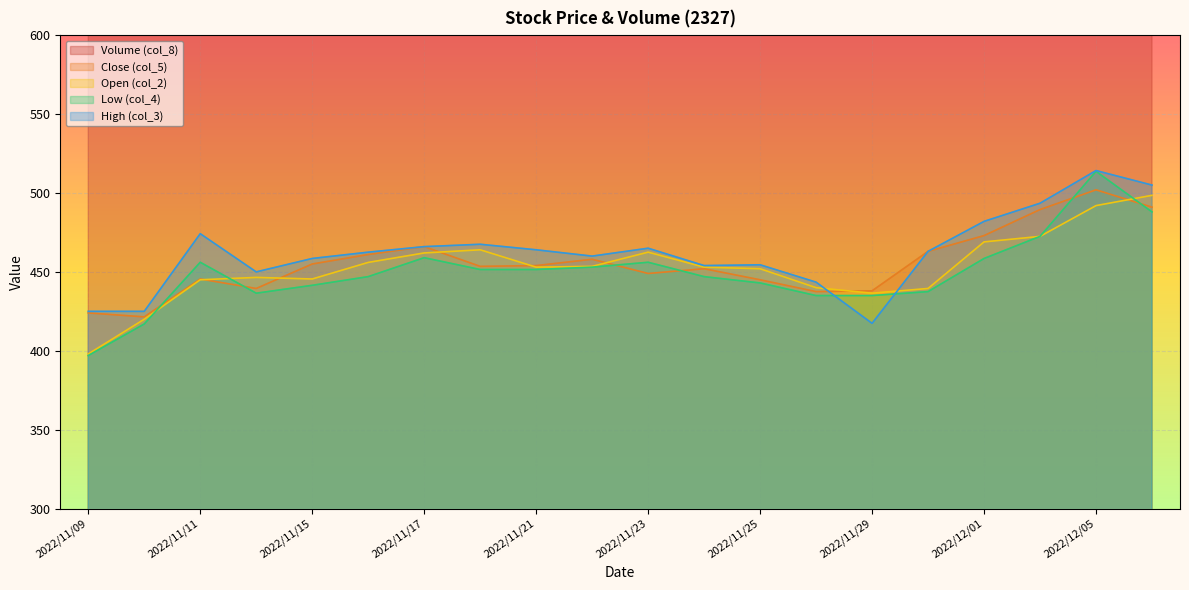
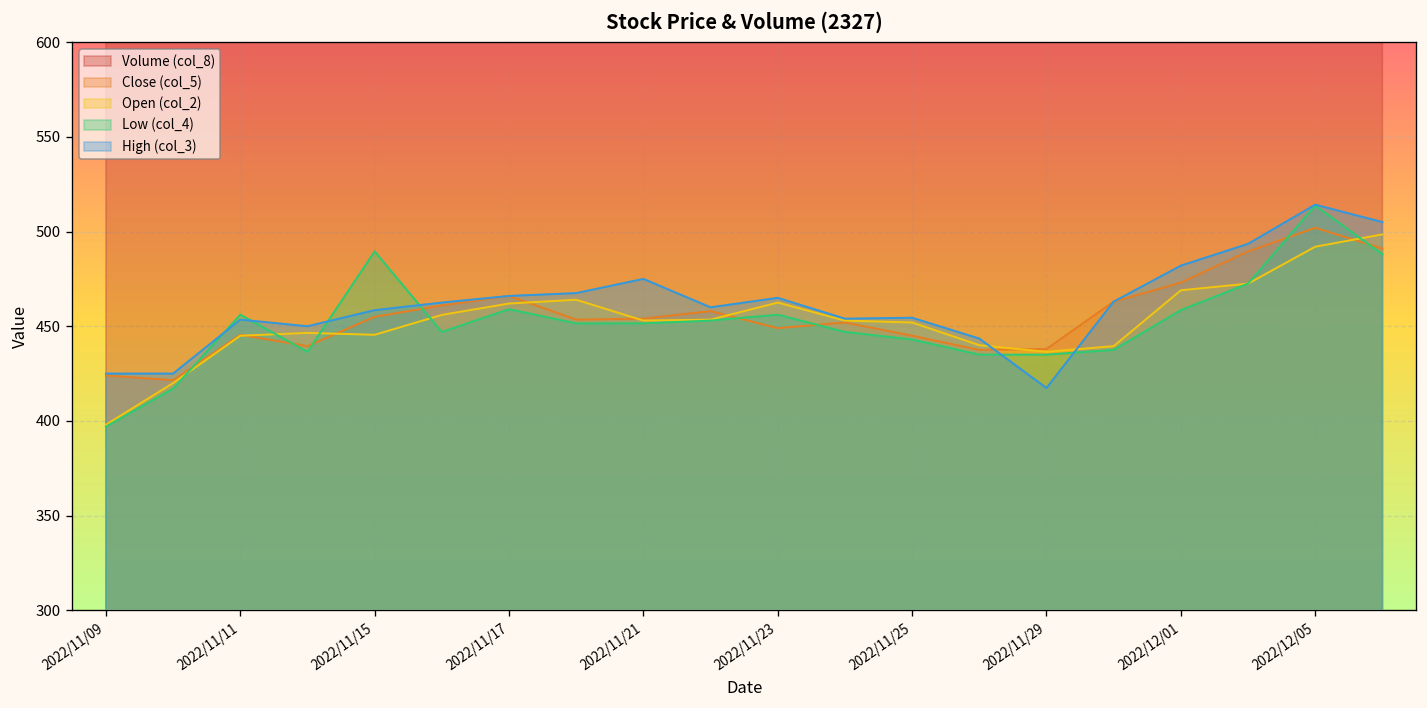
High (col_3), 2022/11/11: 474 -> 454
Low (col_4), 2022/11/15: 442 -> 490
High (col_3), 2022/11/21: 464 -> 475
